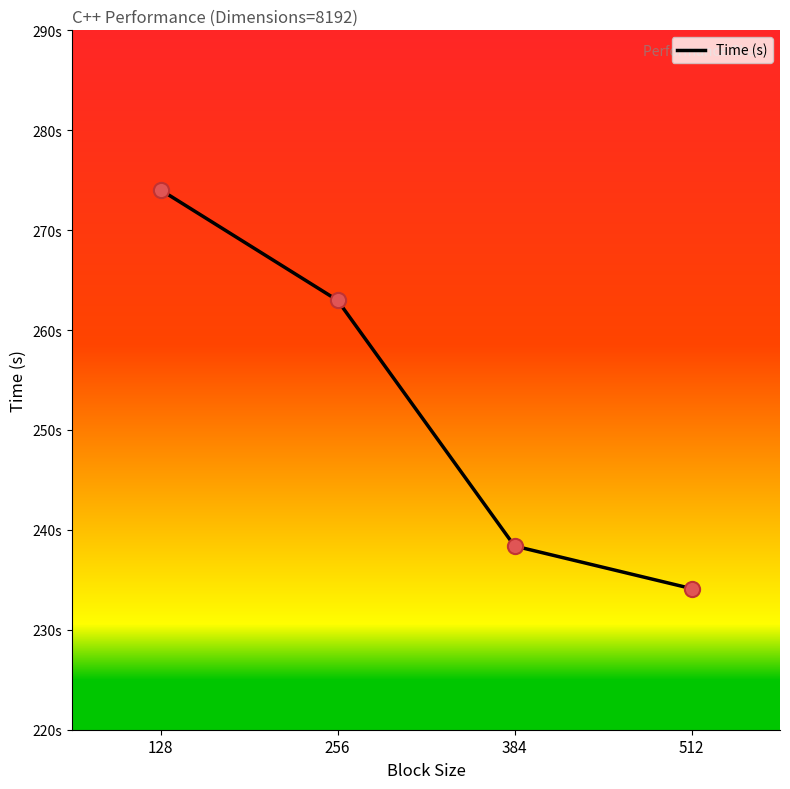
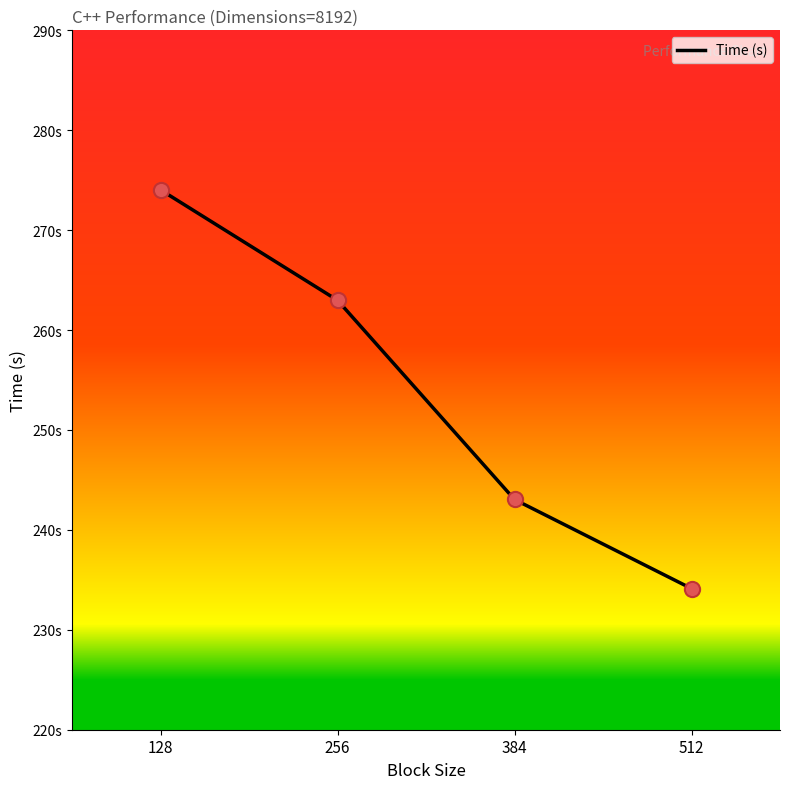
384: 238s -> 243s
